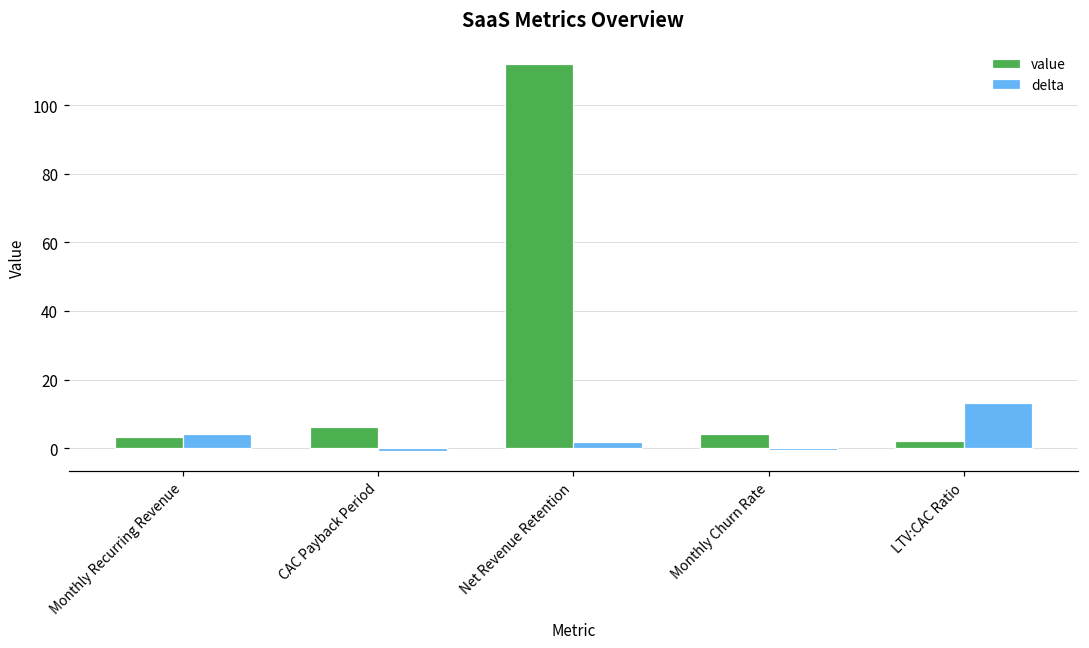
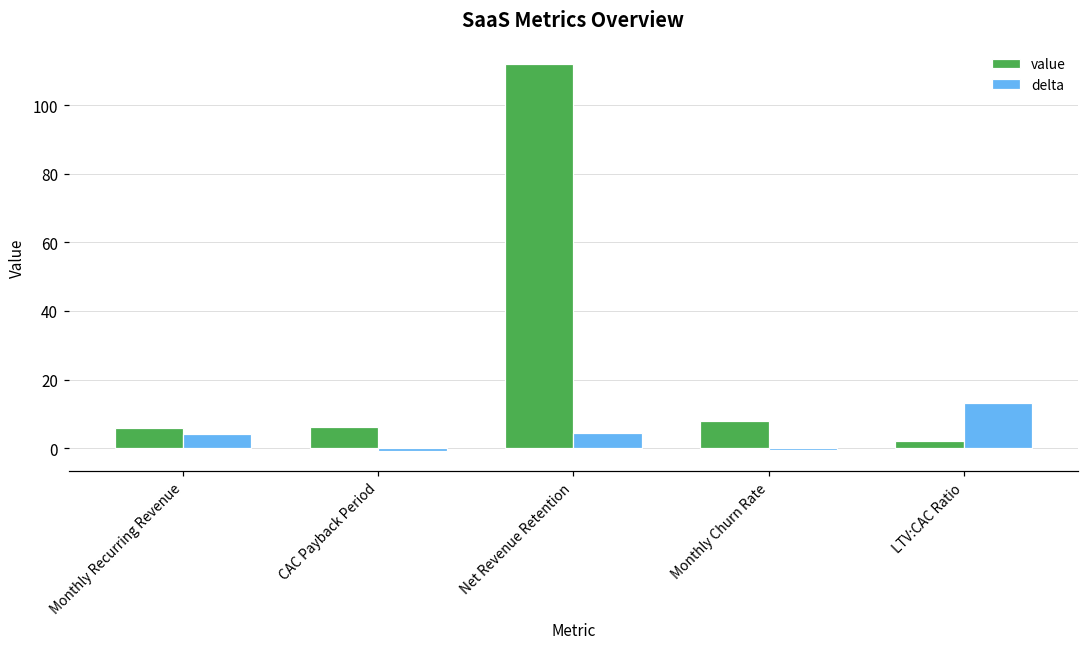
value, Monthly Recurring Revenue: 3 -> 6
delta, Net Revenue Retention: 2 -> 5
value, Monthly Churn Rate: 4 -> 8
